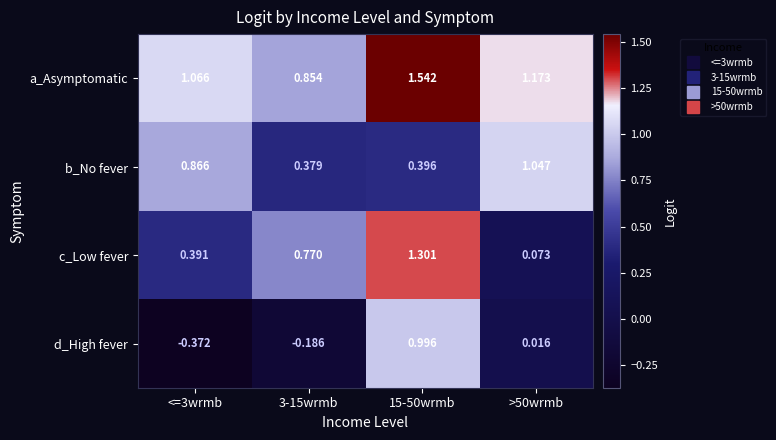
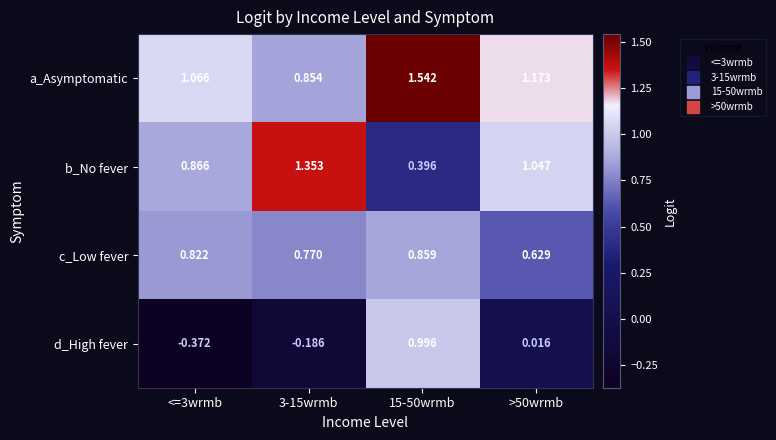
b_No fever, 3-15wrmb: 0.379 -> 1.353
c_Low fever, <=3wrmb: 0.391 -> 0.822
c_Low fever, 15-50wrmb: 1.301 -> 0.859
c_Low fever, >50wrmb: 0.073 -> 0.629
